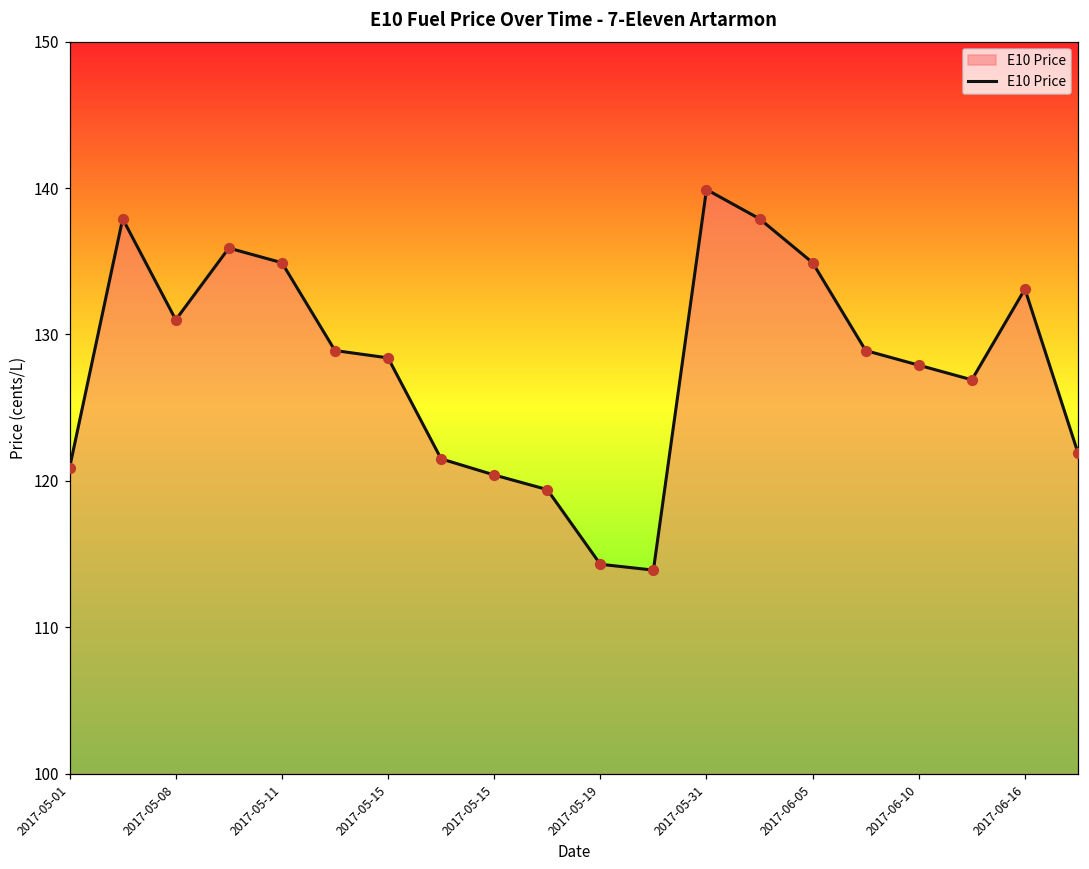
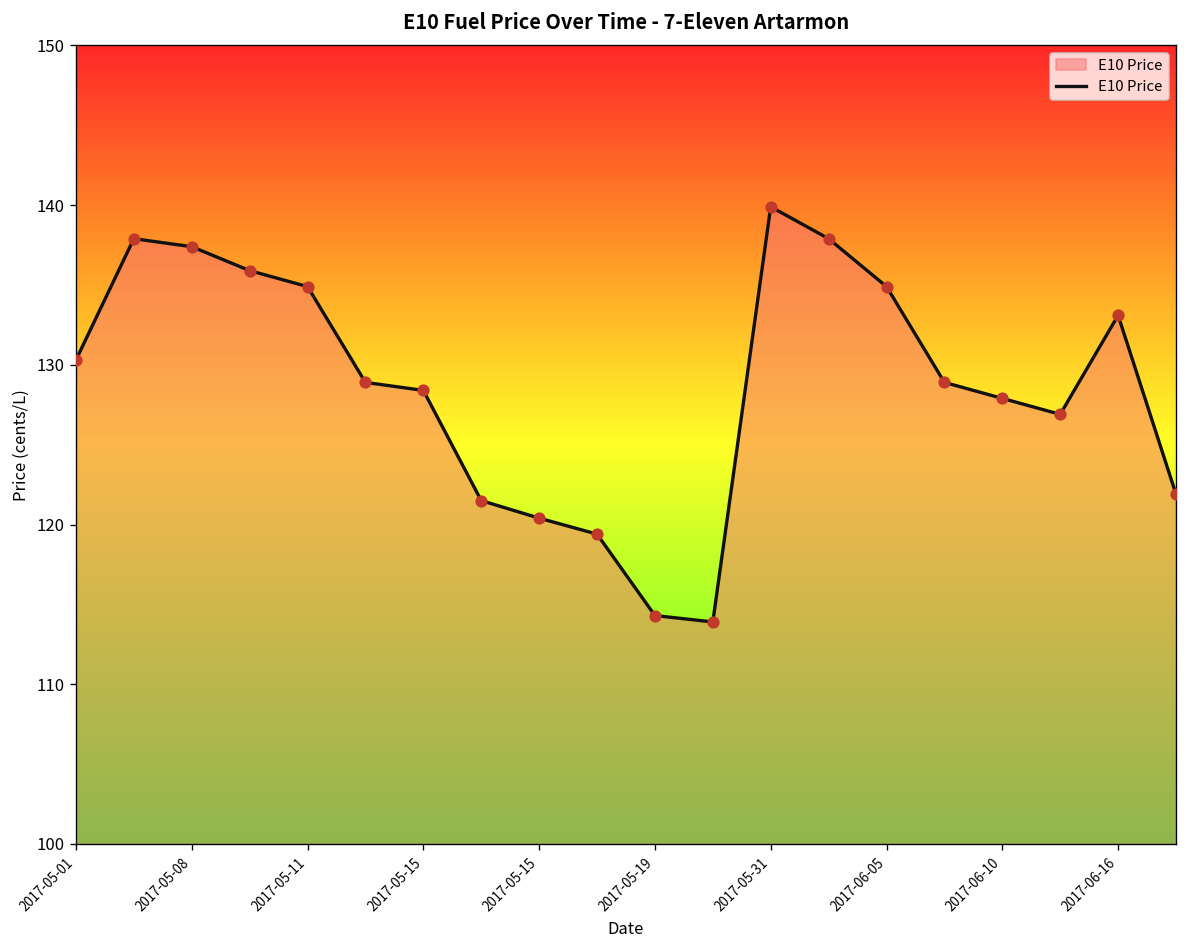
2017-05-01: 120.9 -> 130.3
2017-05-08: 131.0 -> 137.4
